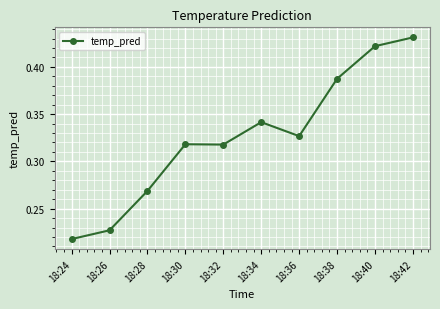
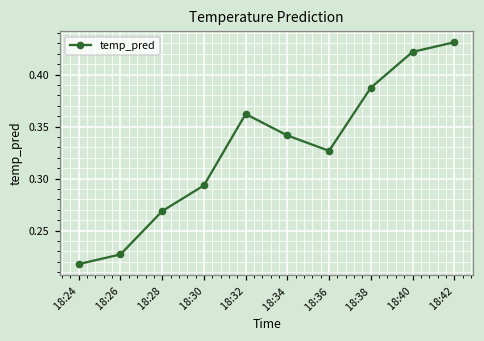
18:30: 0.32 -> 0.29
18:32: 0.32 -> 0.36
